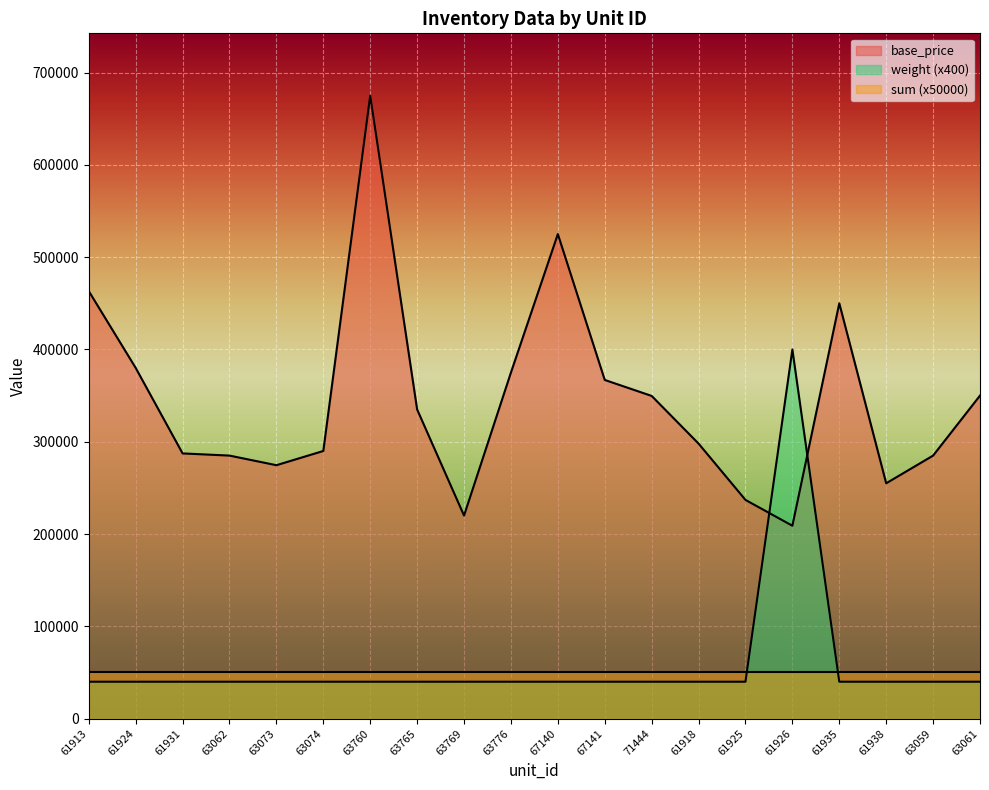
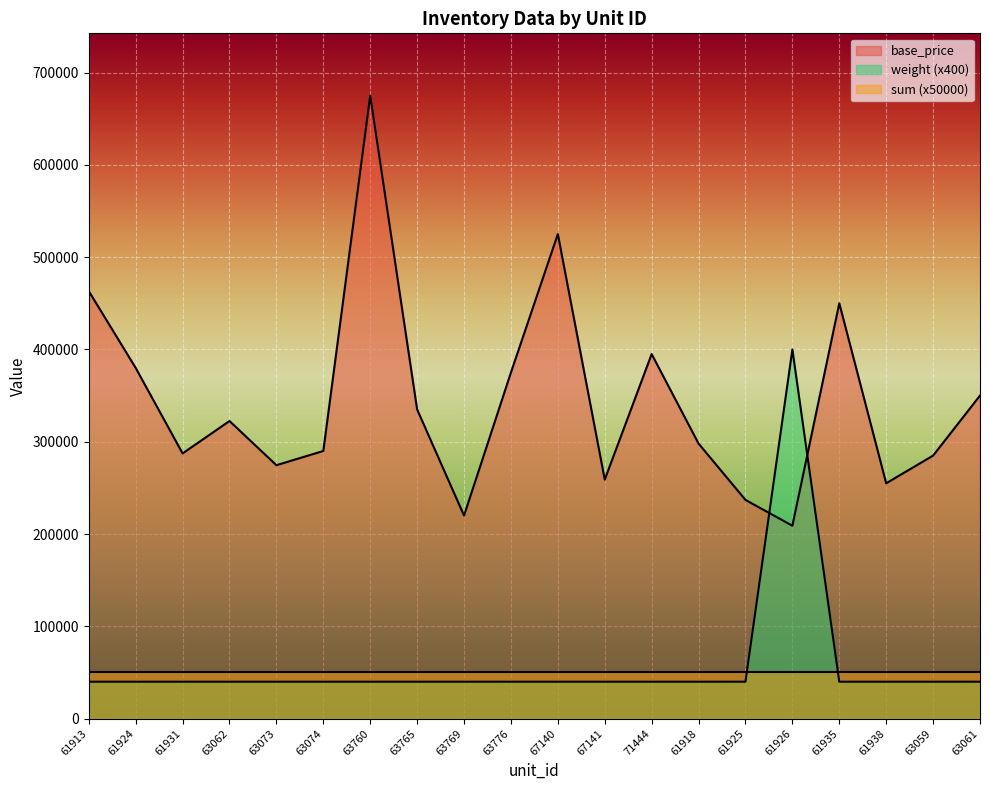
base_price, 63062: 290000 -> 320000
base_price, 67141: 370000 -> 260000
base_price, 71444: 350000 -> 400000
